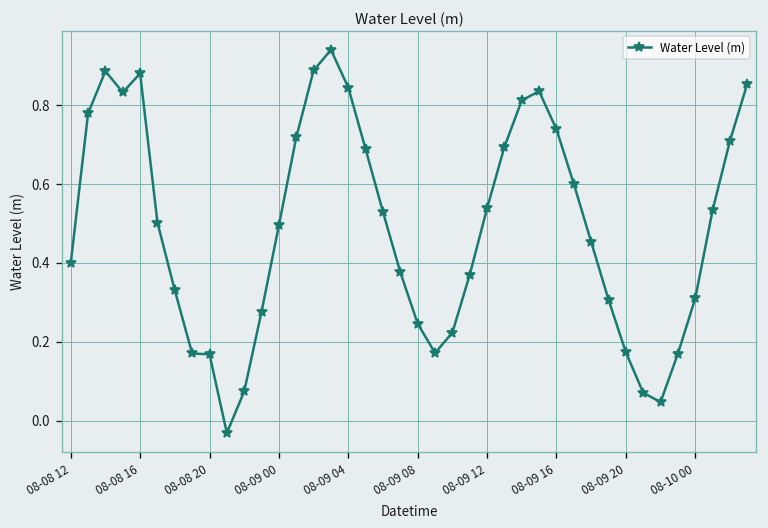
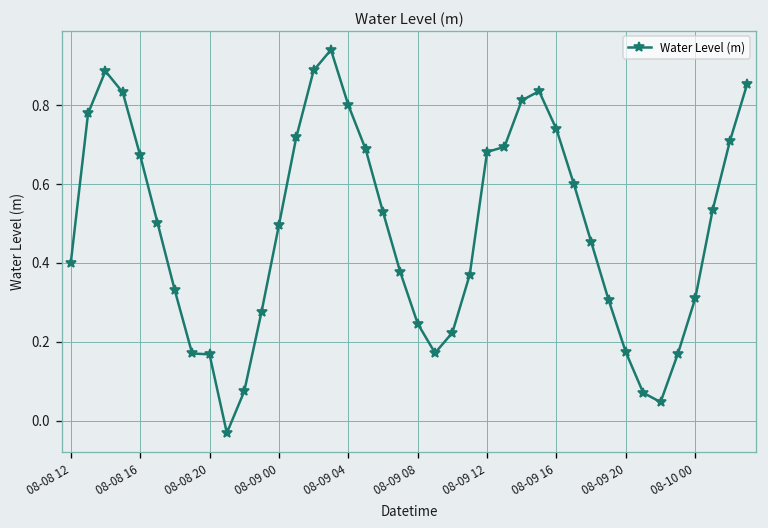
08-08 16: 0.88 -> 0.67
08-09 04: 0.84 -> 0.80
08-09 12: 0.54 -> 0.68
